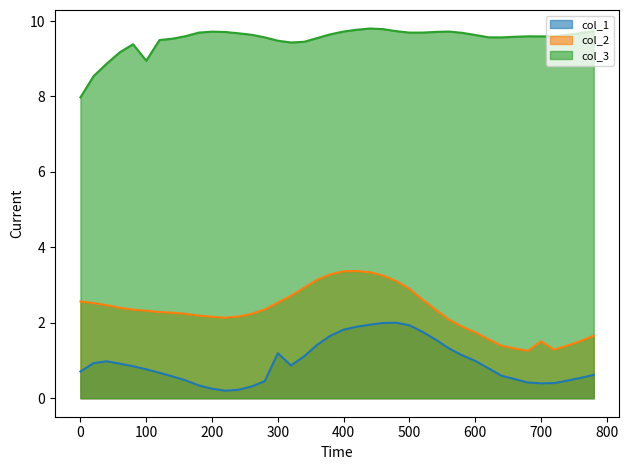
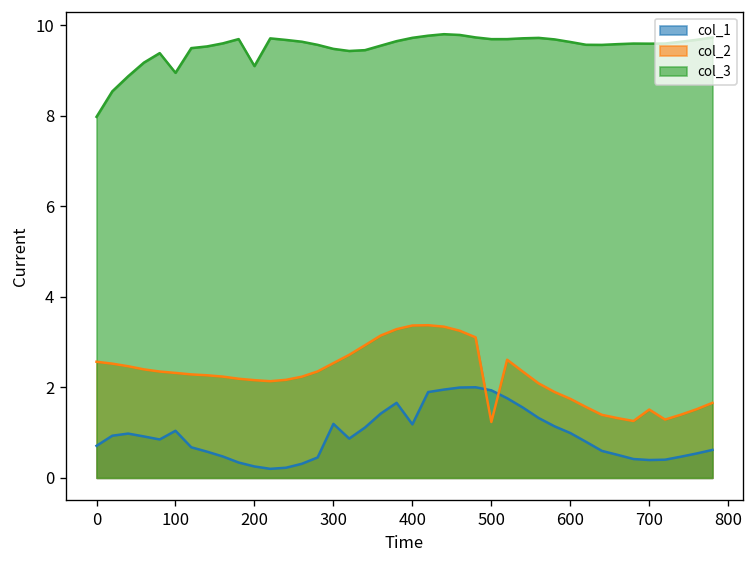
col_1, 100: 0.8 -> 1.0
col_3, 200: 9.7 -> 9.1
col_1, 400: 1.8 -> 1.2
col_2, 500: 2.9 -> 1.2
